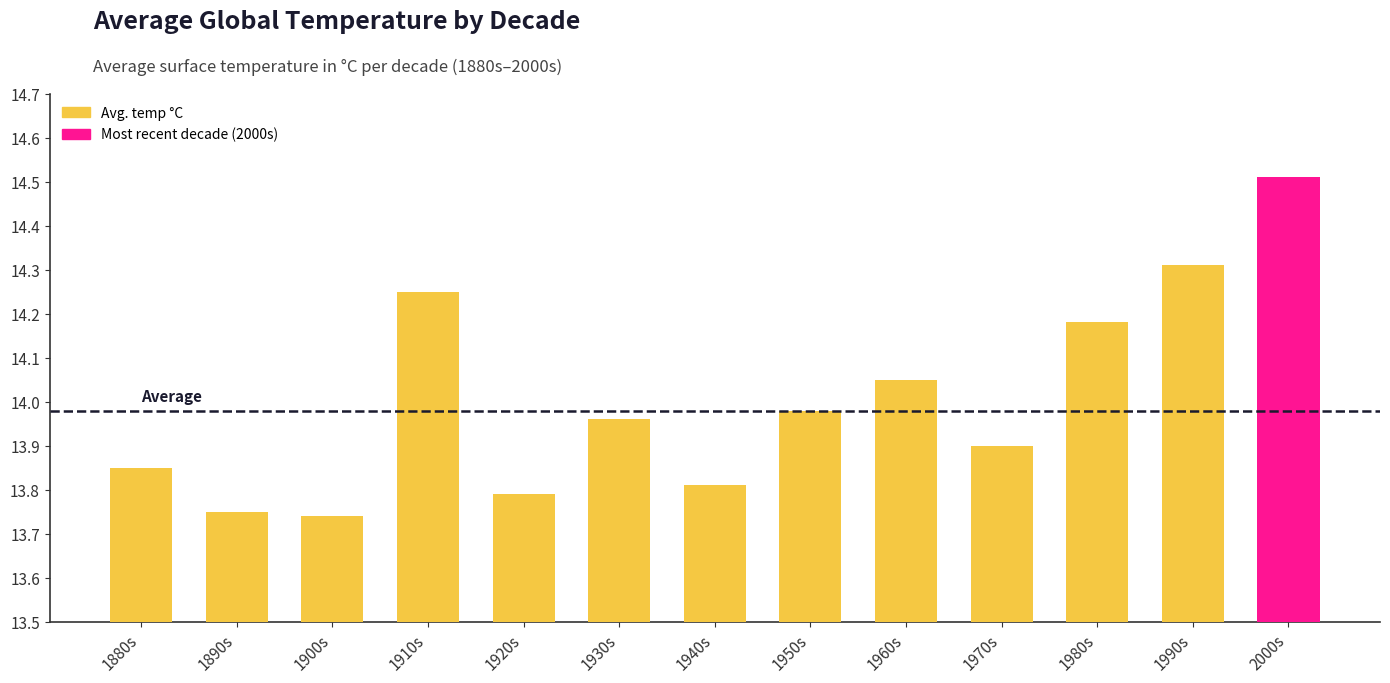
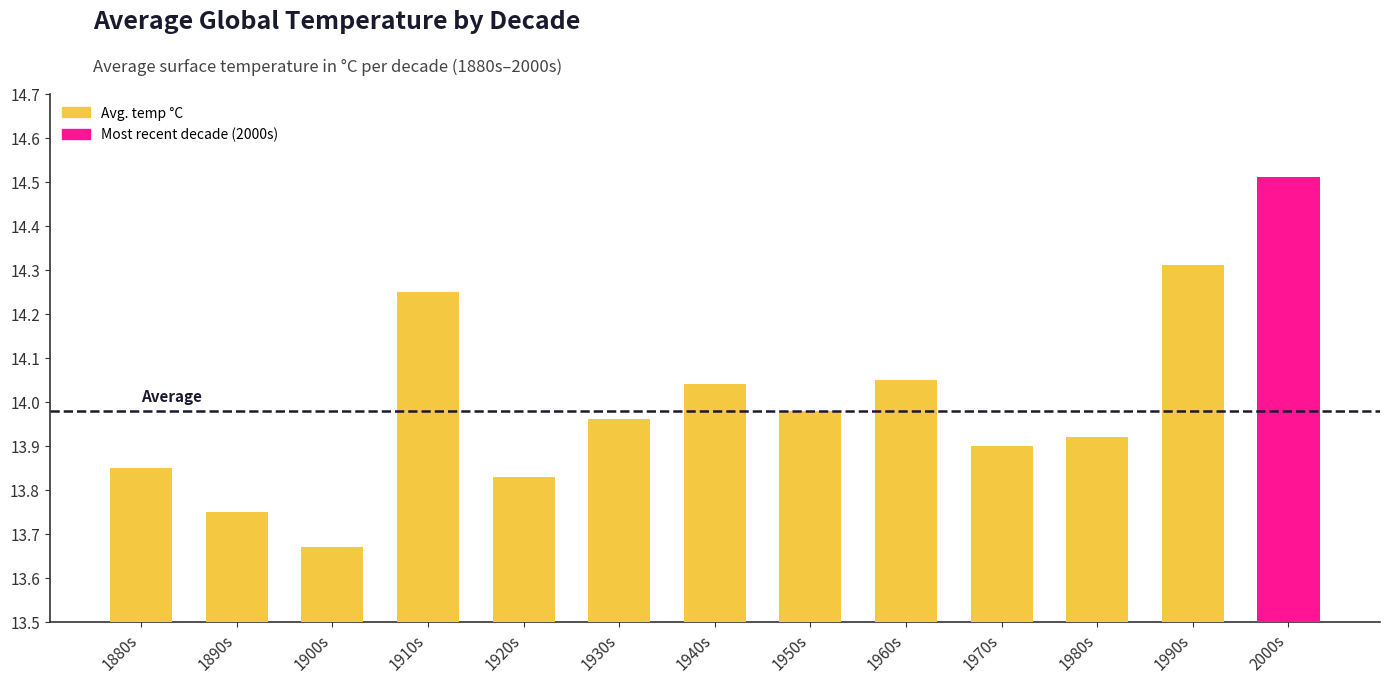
1900s: 13.74 -> 13.67
1920s: 13.79 -> 13.83
1940s: 13.81 -> 14.04
1980s: 14.18 -> 13.92
